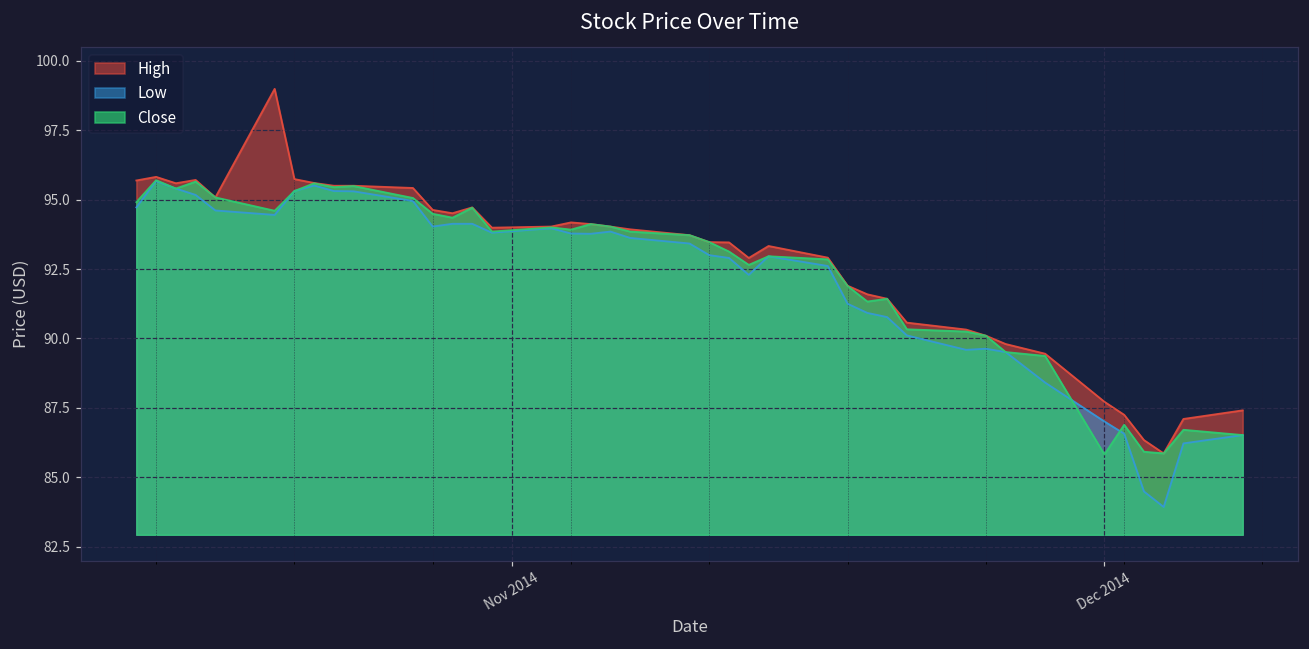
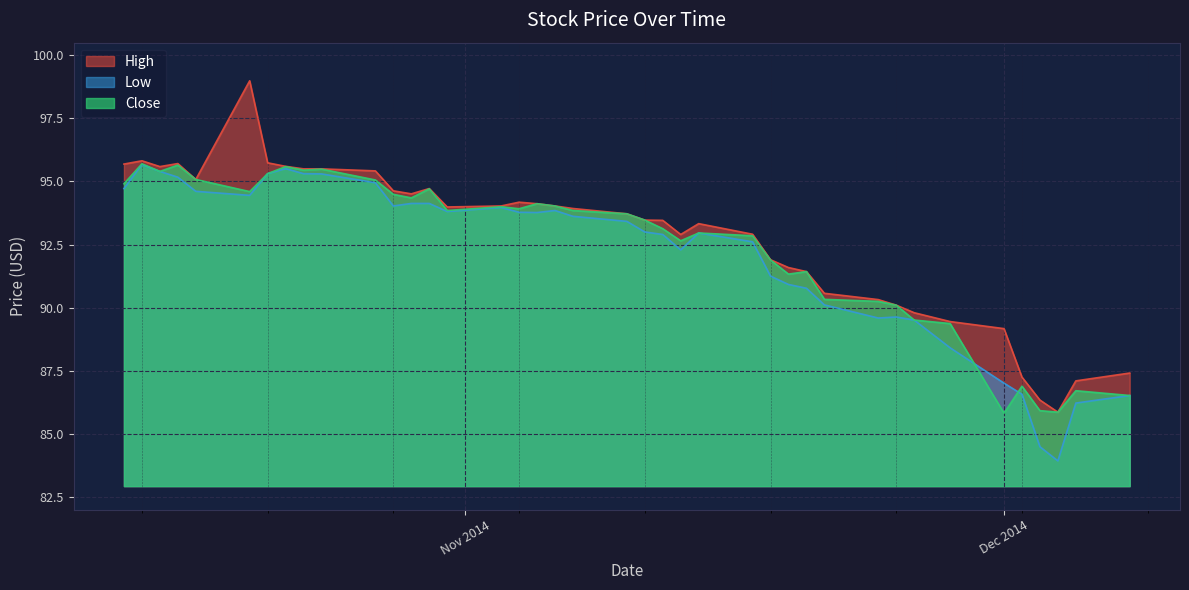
High, Dec 2014: 87.7 -> 89.2
